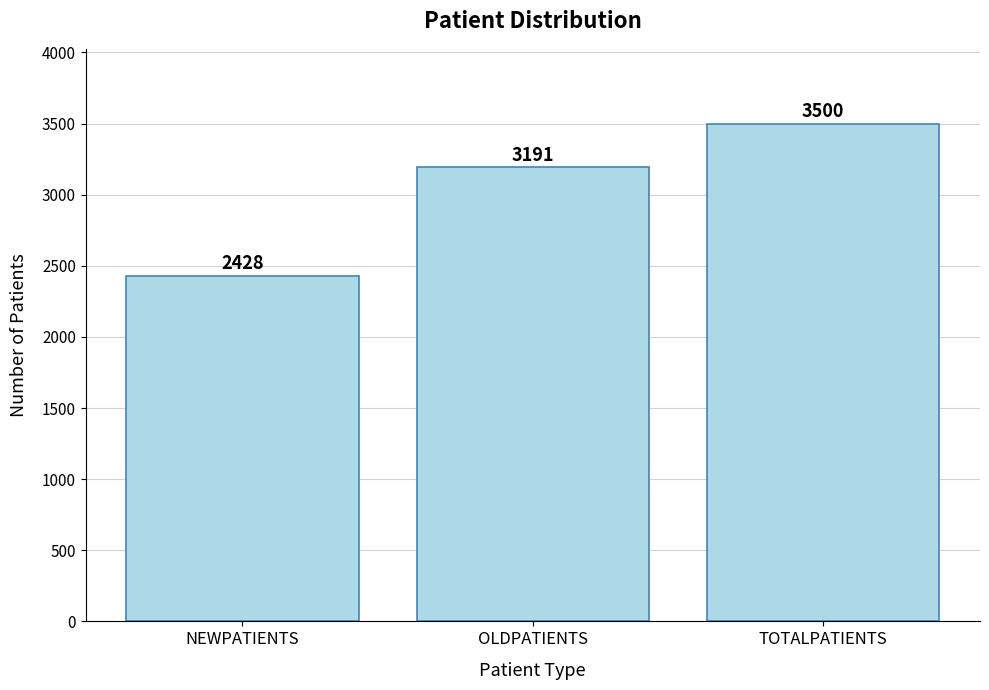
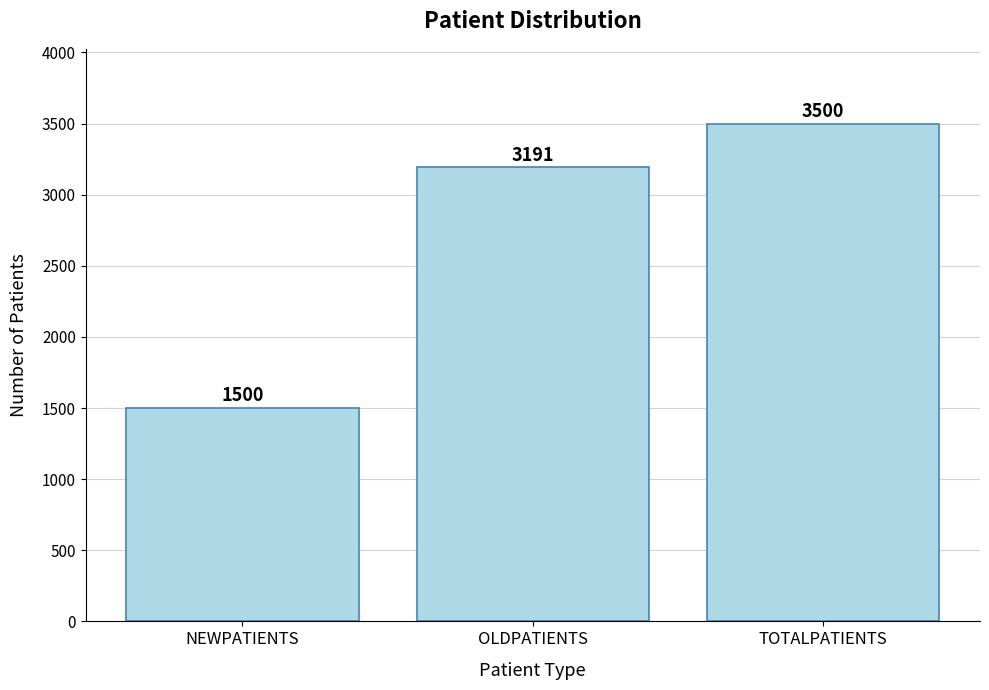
NEWPATIENTS: 2428 -> 1500
